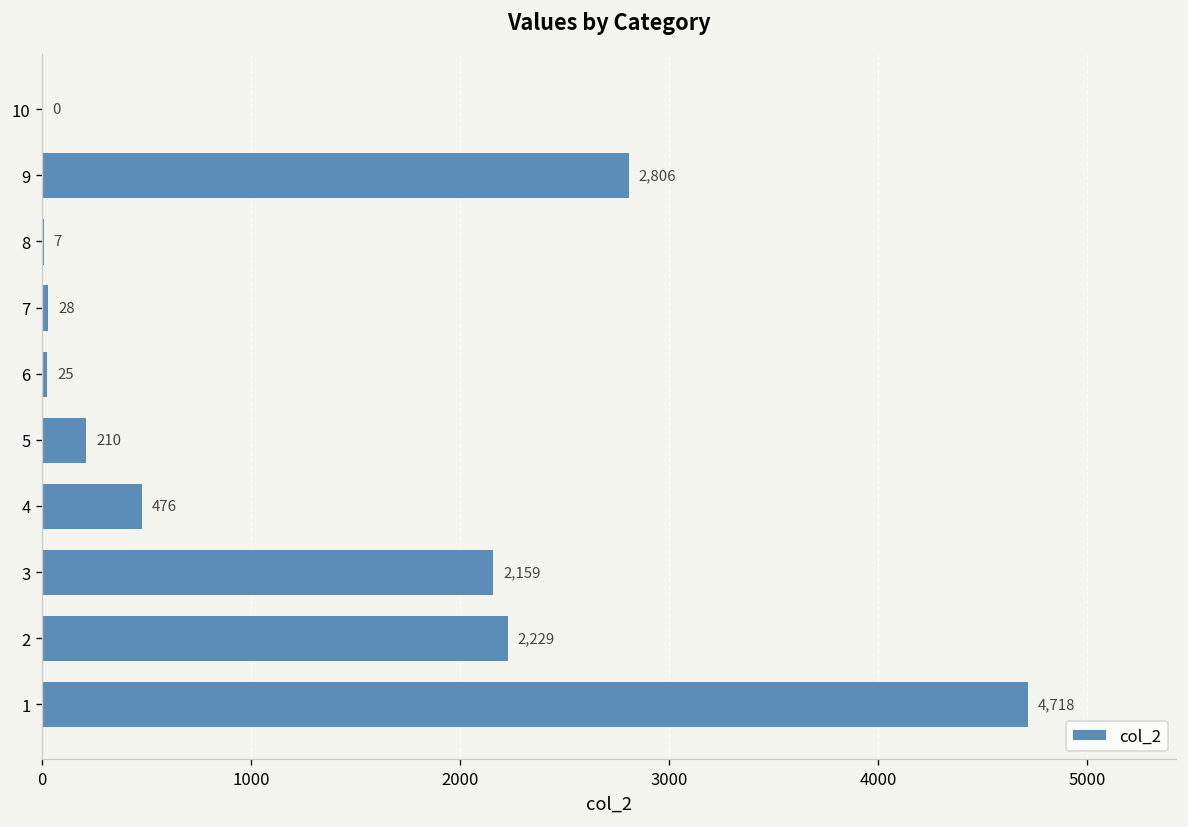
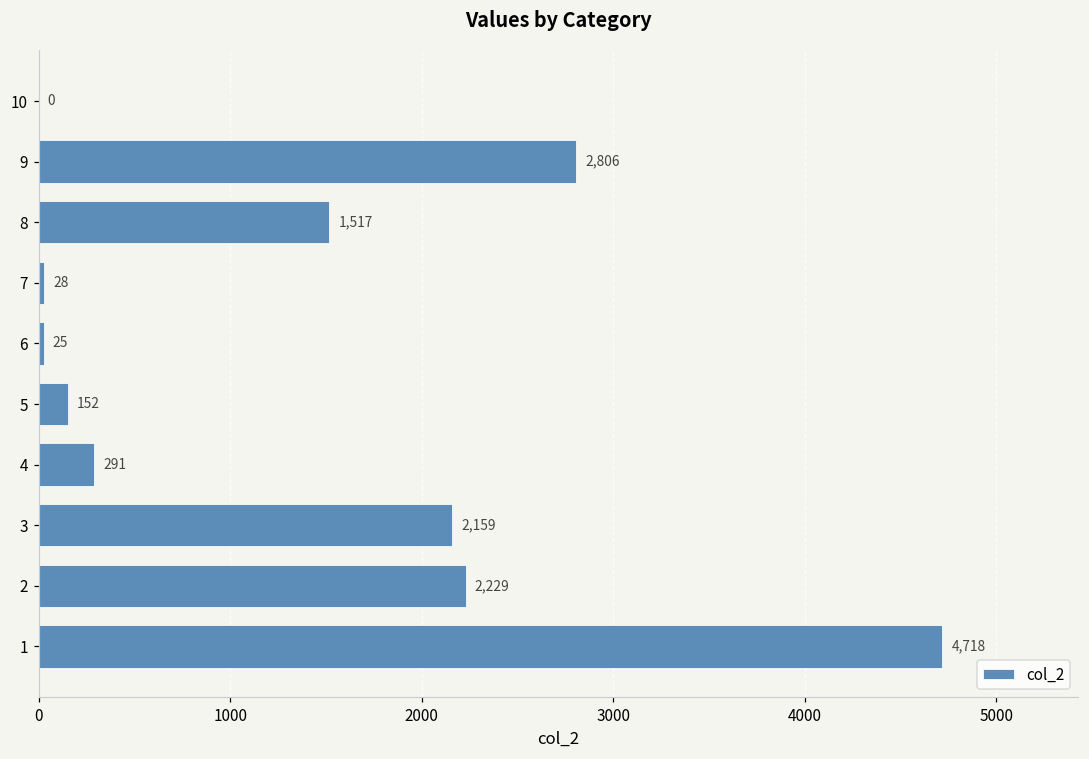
8: 7 -> 1,517
5: 210 -> 152
4: 476 -> 291
